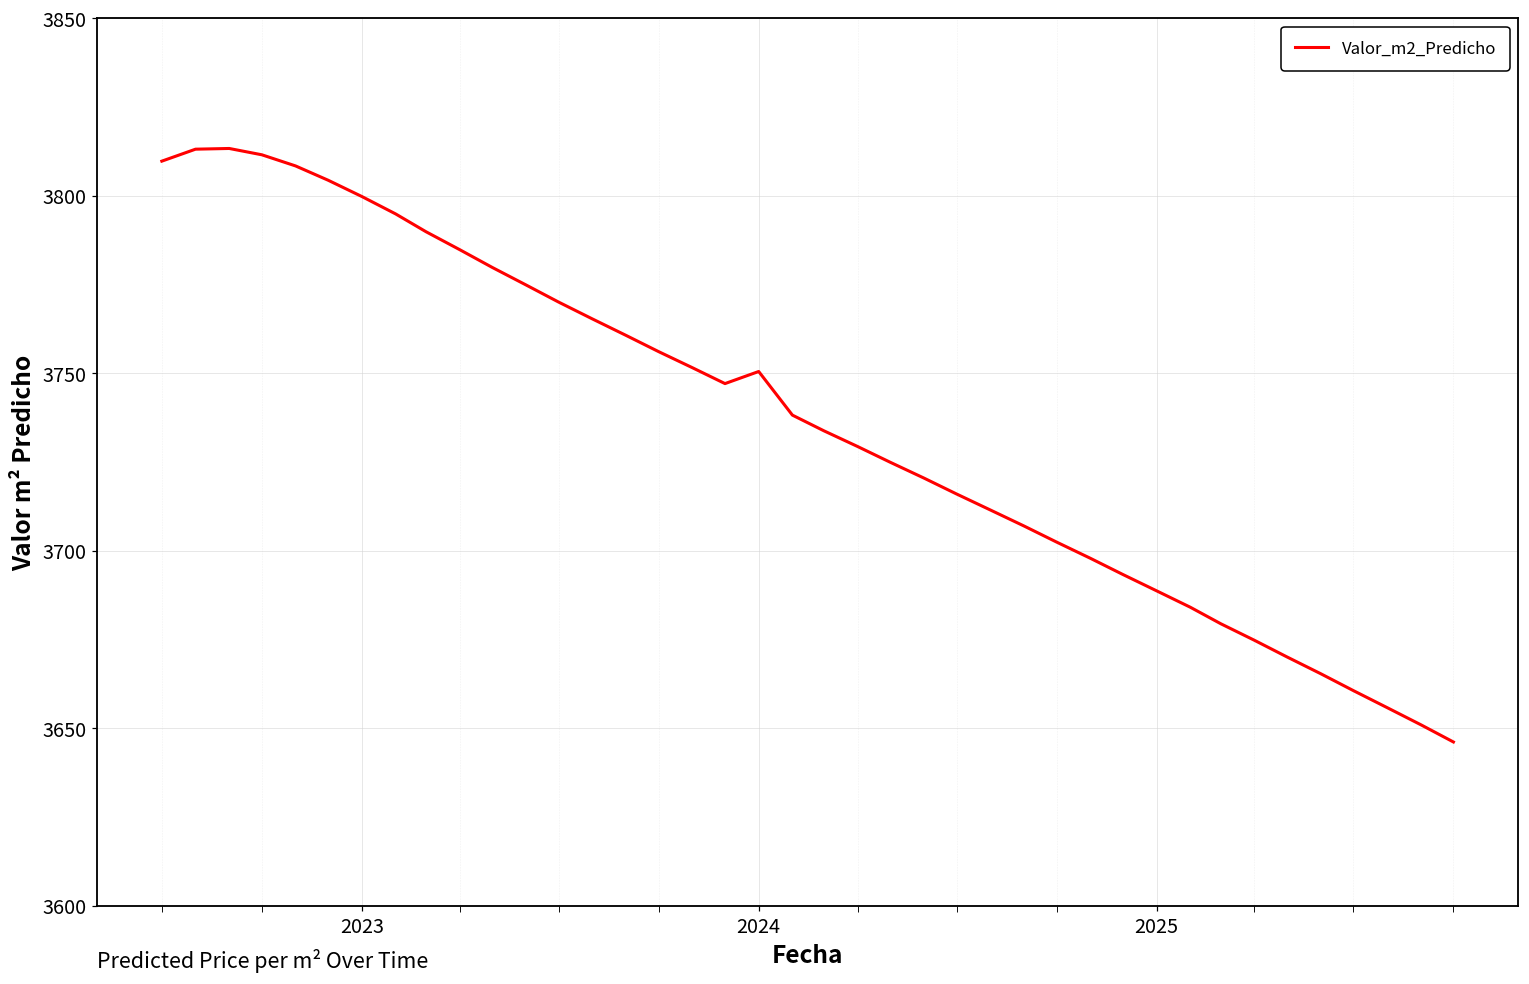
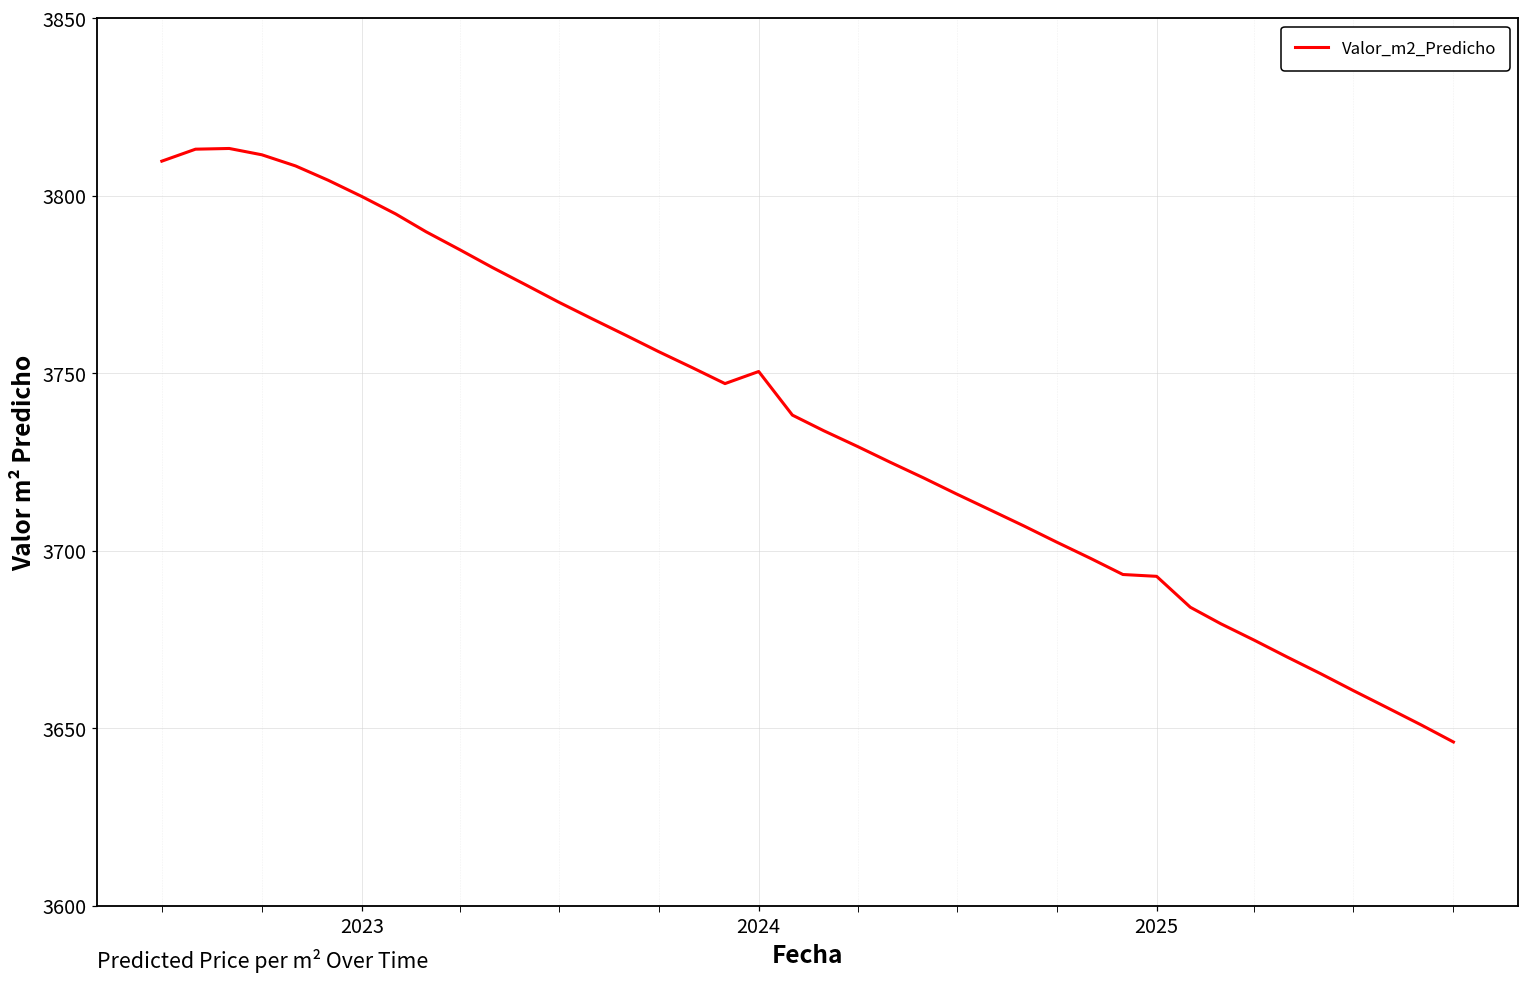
2025: 3689 -> 3693
